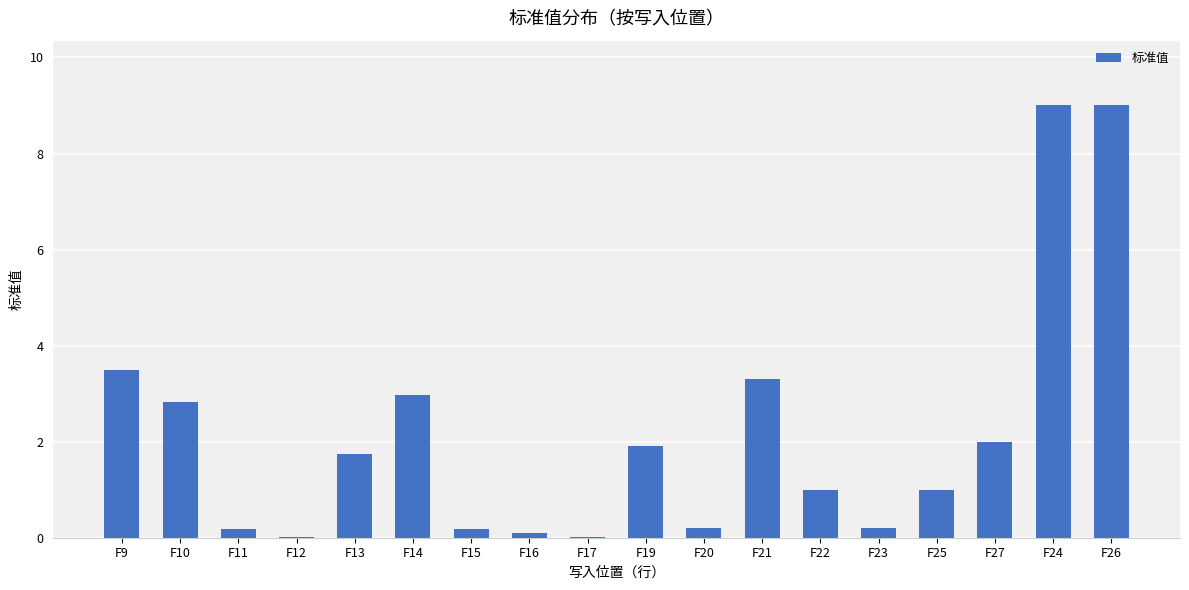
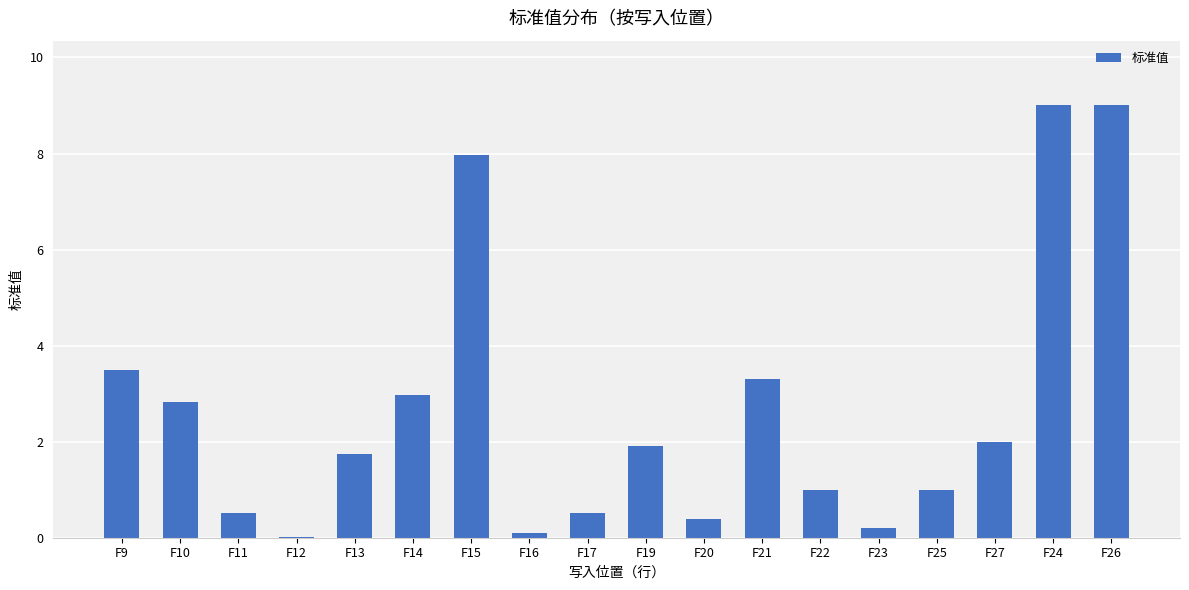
F11: 0.2 -> 0.5
F15: 0.2 -> 8.0
F17: 0.0 -> 0.5
F20: 0.2 -> 0.4
